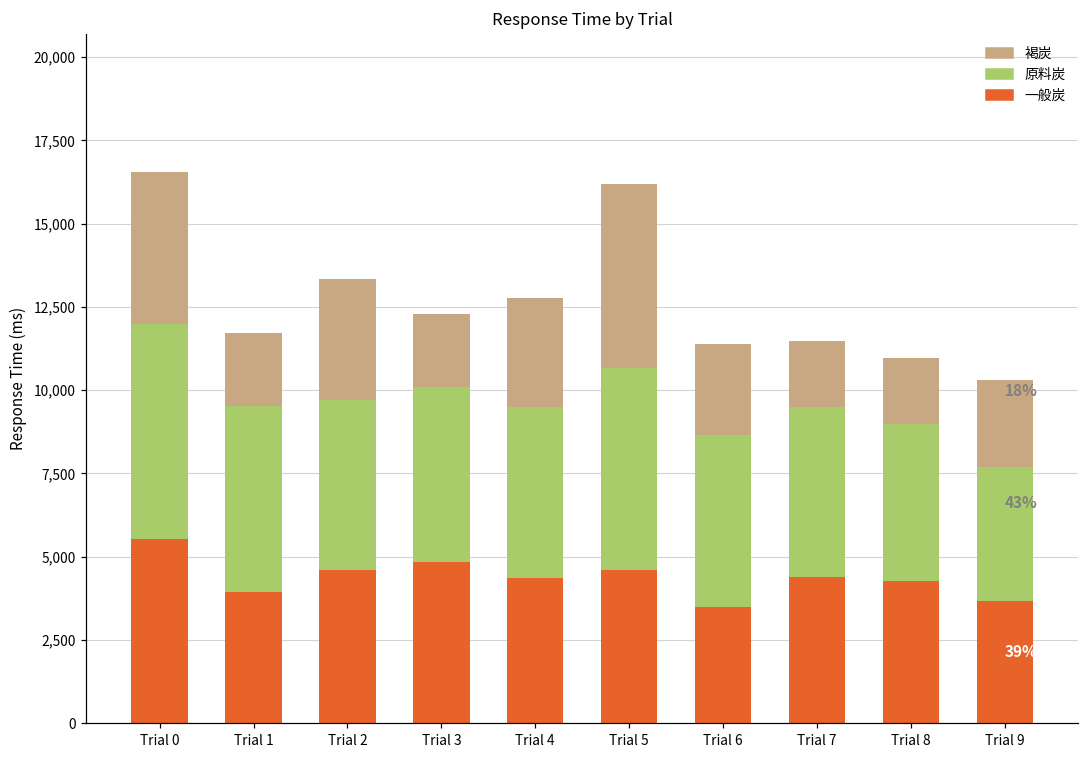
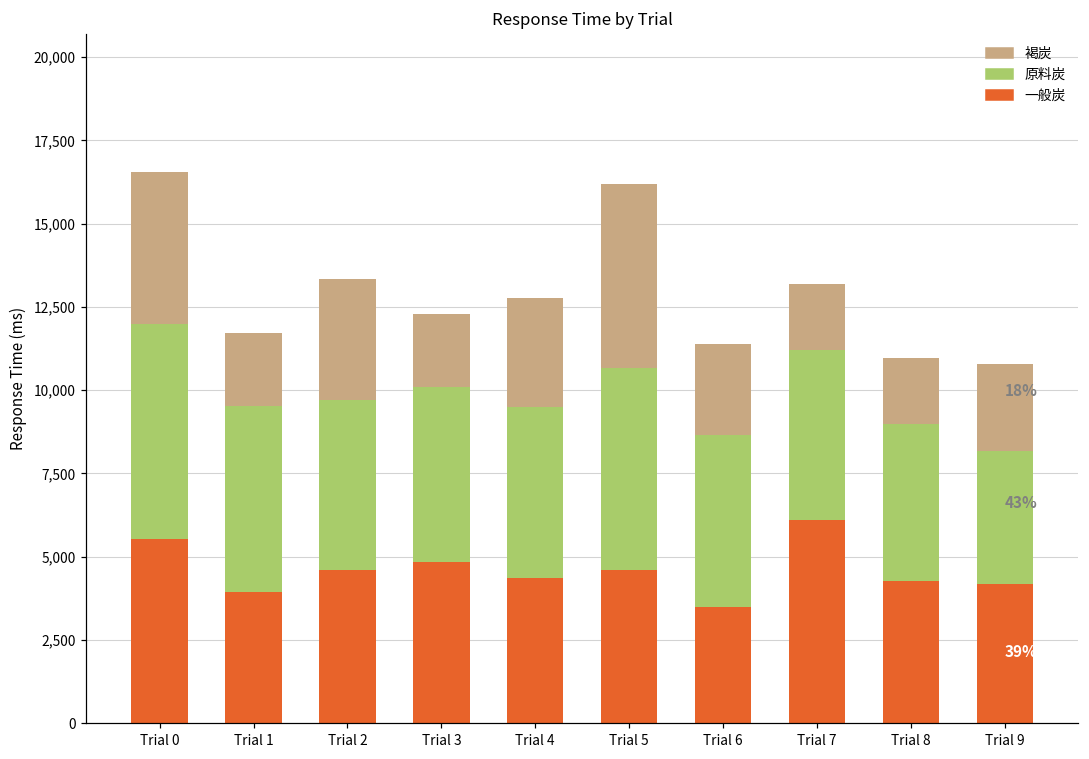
一般炭, Trial 7: 4,400 -> 6,100
一般炭, Trial 9: 3,700 -> 4,200
